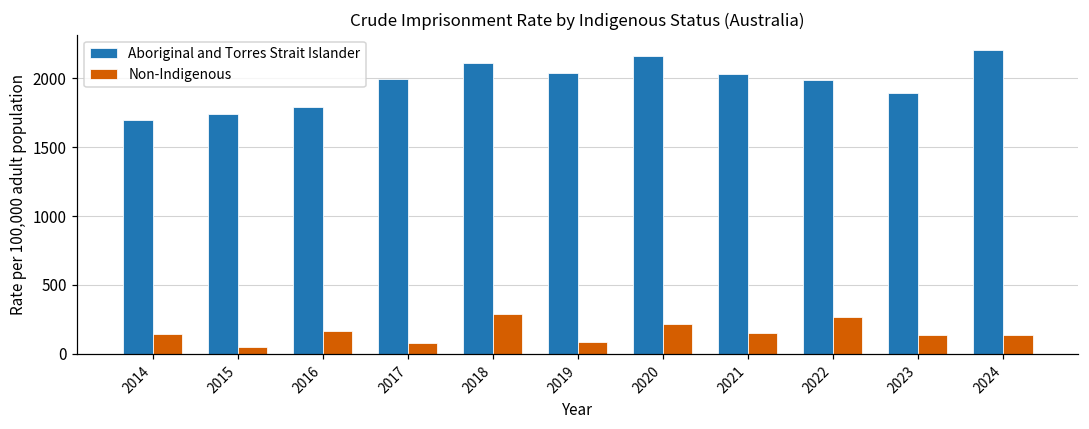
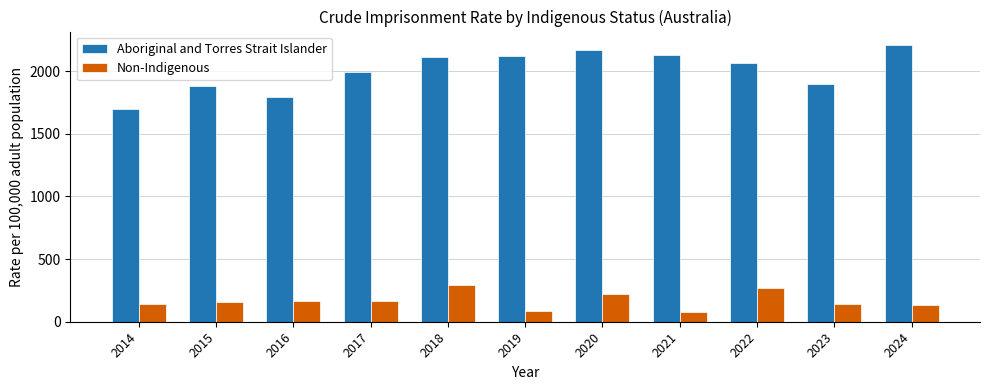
Aboriginal and Torres Strait Islander, 2015: 1740 -> 1880
Non-Indigenous, 2015: 50 -> 160
Non-Indigenous, 2017: 80 -> 170
Aboriginal and Torres Strait Islander, 2019: 2040 -> 2120
Aboriginal and Torres Strait Islander, 2021: 2030 -> 2130
Non-Indigenous, 2021: 150 -> 80
Aboriginal and Torres Strait Islander, 2022: 1990 -> 2060
